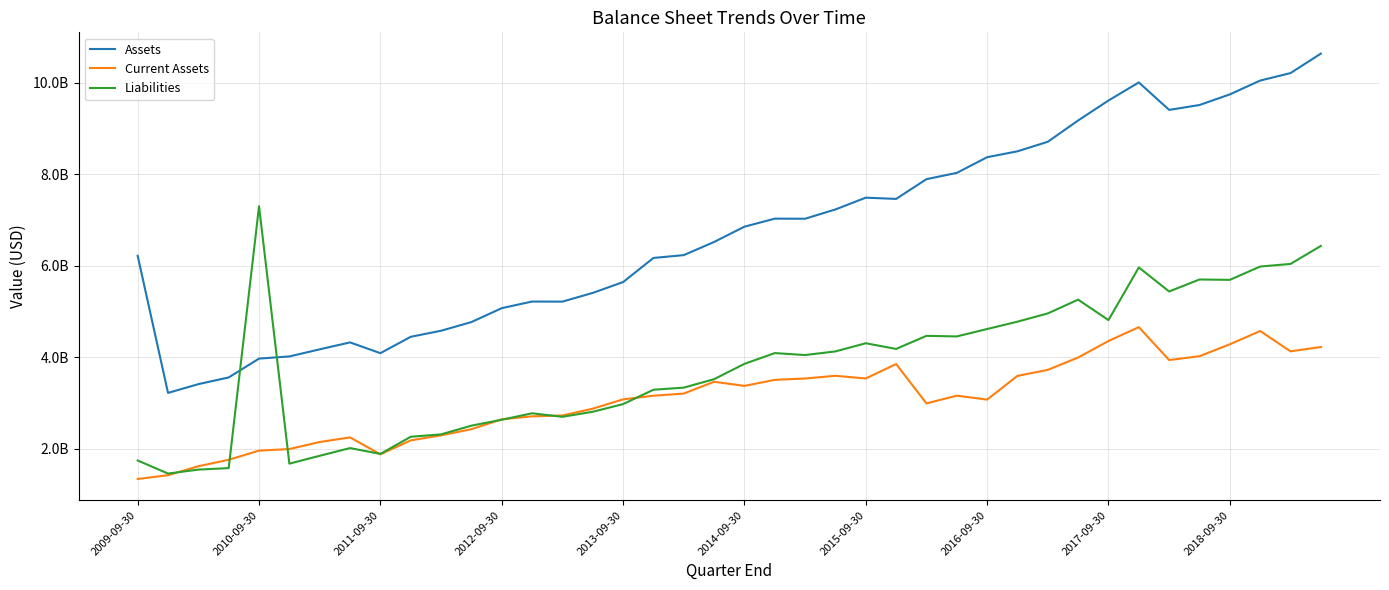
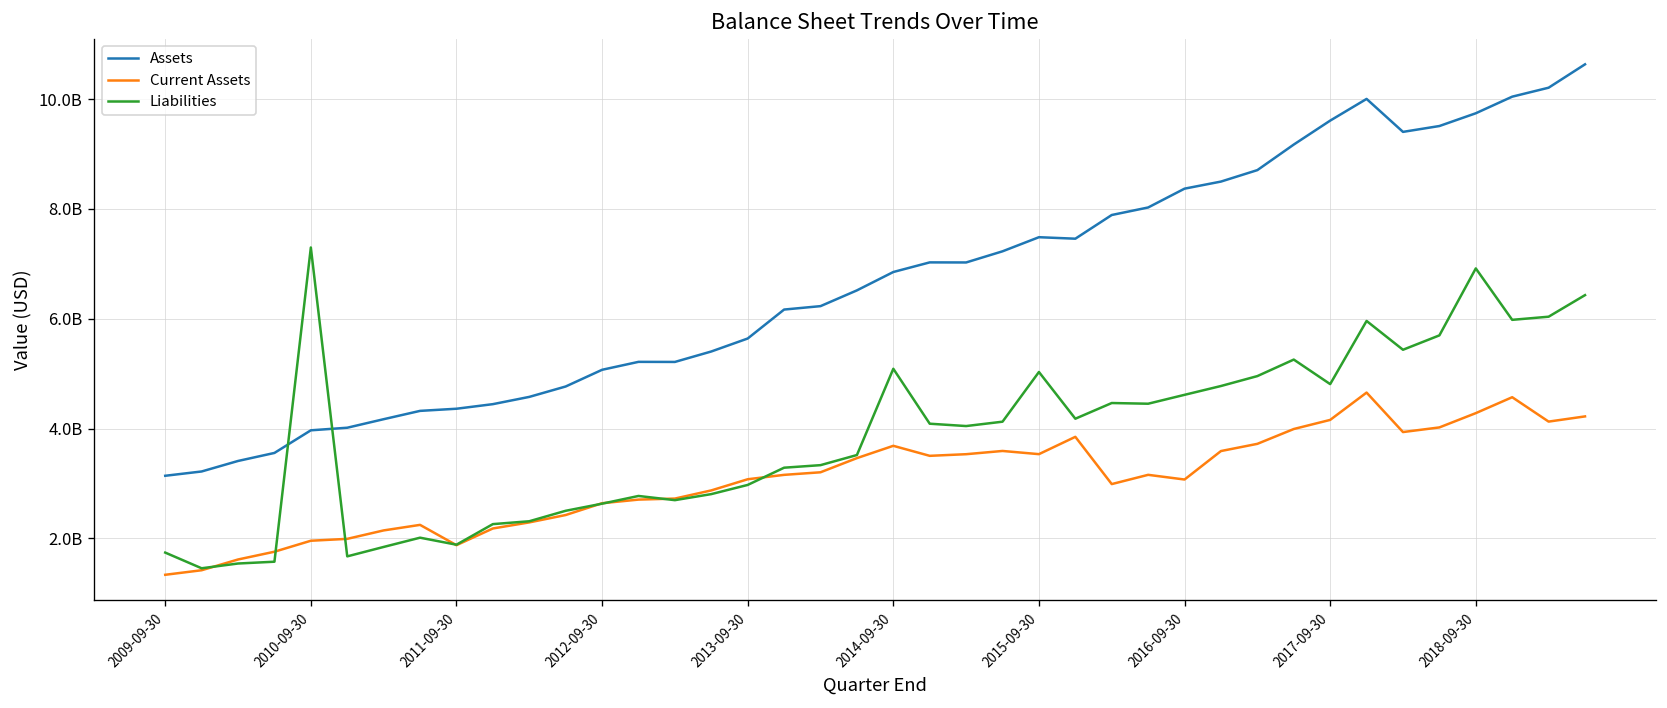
Assets, 2009-09-30: 6200000000 -> 3100000000
Assets, 2011-09-30: 4100000000 -> 4400000000
Current Assets, 2014-09-30: 3400000000 -> 3700000000
Liabilities, 2014-09-30: 3900000000 -> 5100000000
Liabilities, 2015-09-30: 4300000000 -> 5000000000
Current Assets, 2017-09-30: 4400000000 -> 4200000000
Liabilities, 2018-09-30: 5700000000 -> 6900000000
